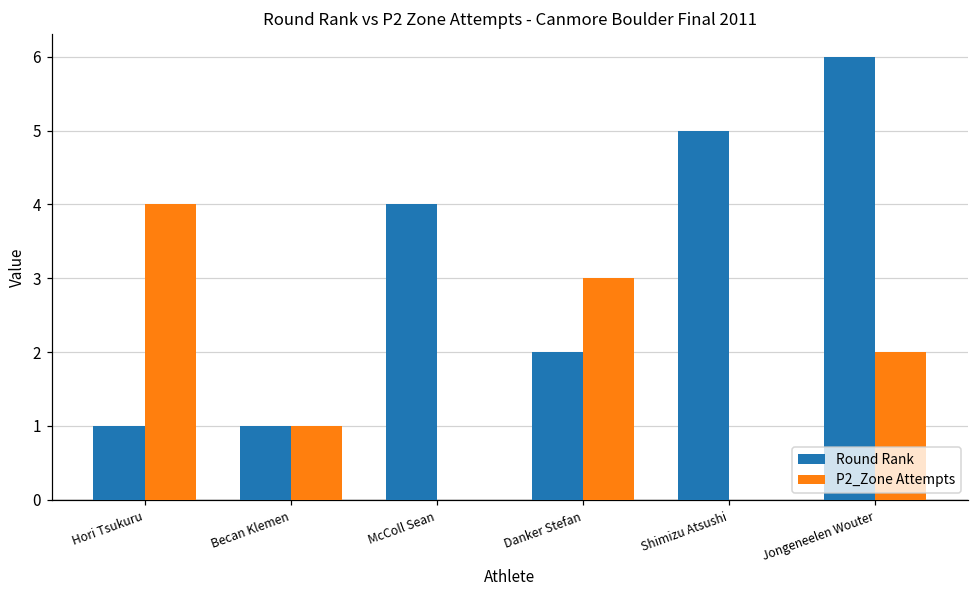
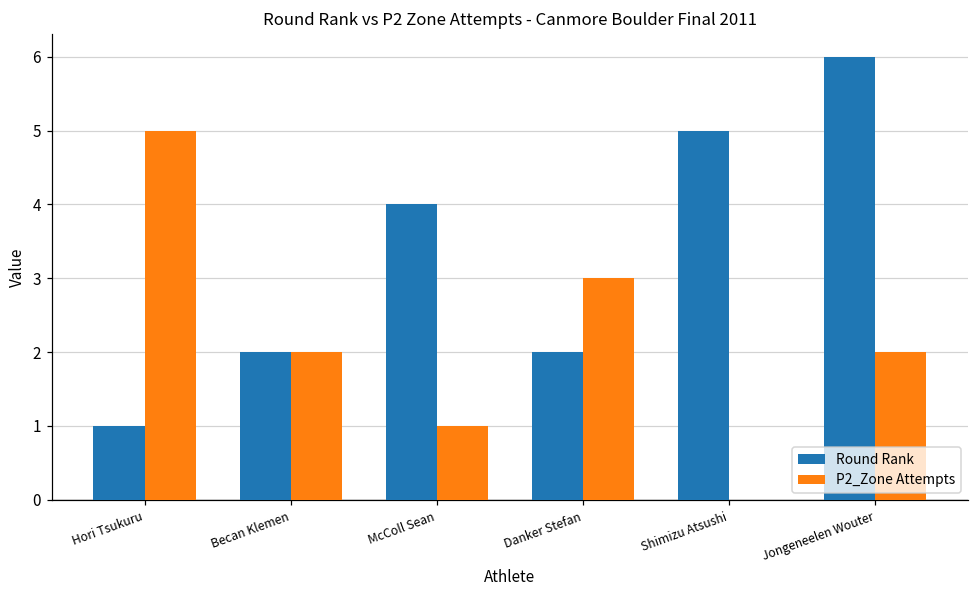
P2_Zone Attempts, Hori Tsukuru: 4 -> 5
Round Rank, Becan Klemen: 1 -> 2
P2_Zone Attempts, Becan Klemen: 1 -> 2
P2_Zone Attempts, McColl Sean: 0 -> 1
